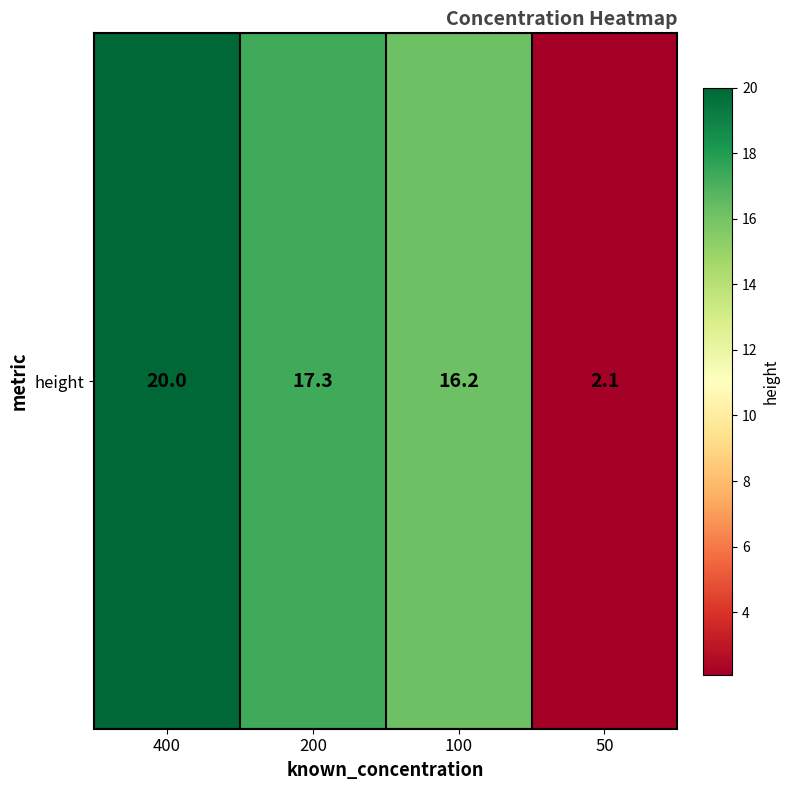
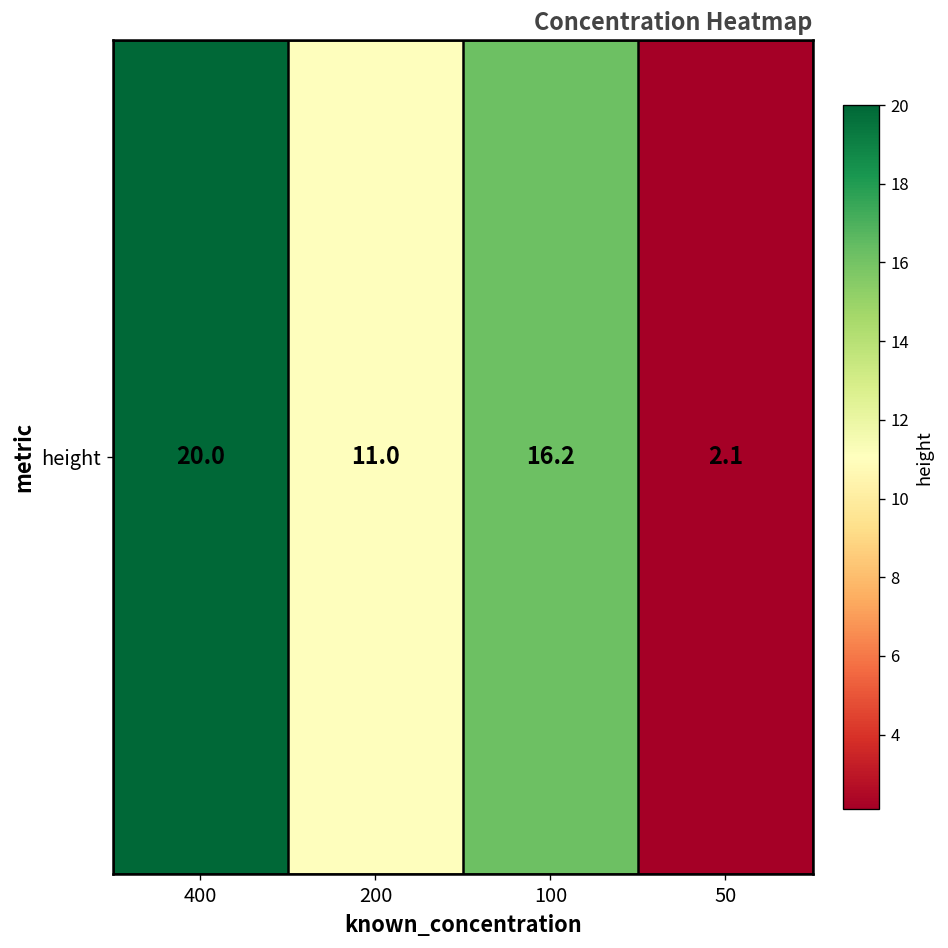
height, 200: 17.3 -> 11.0
